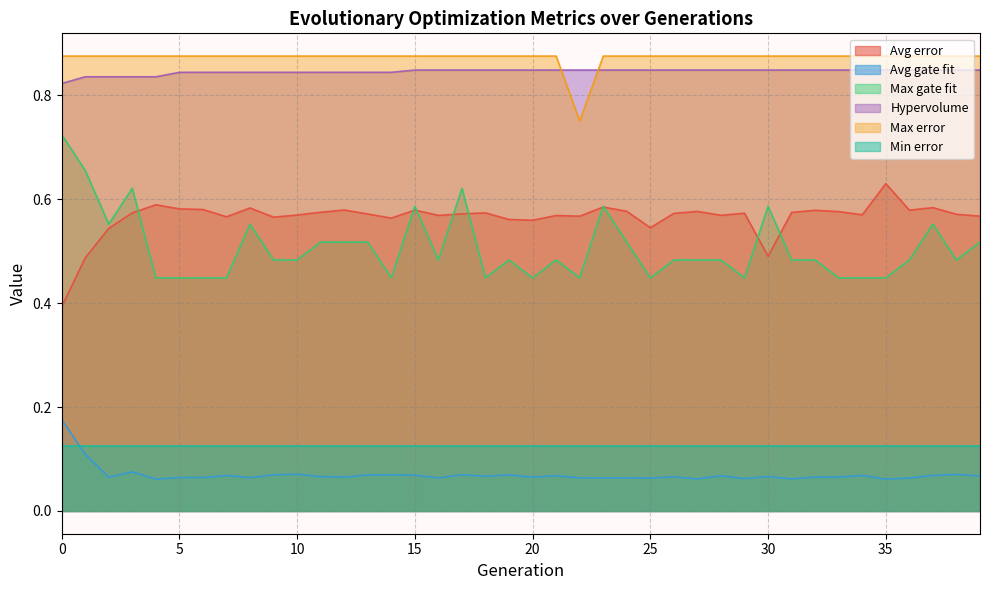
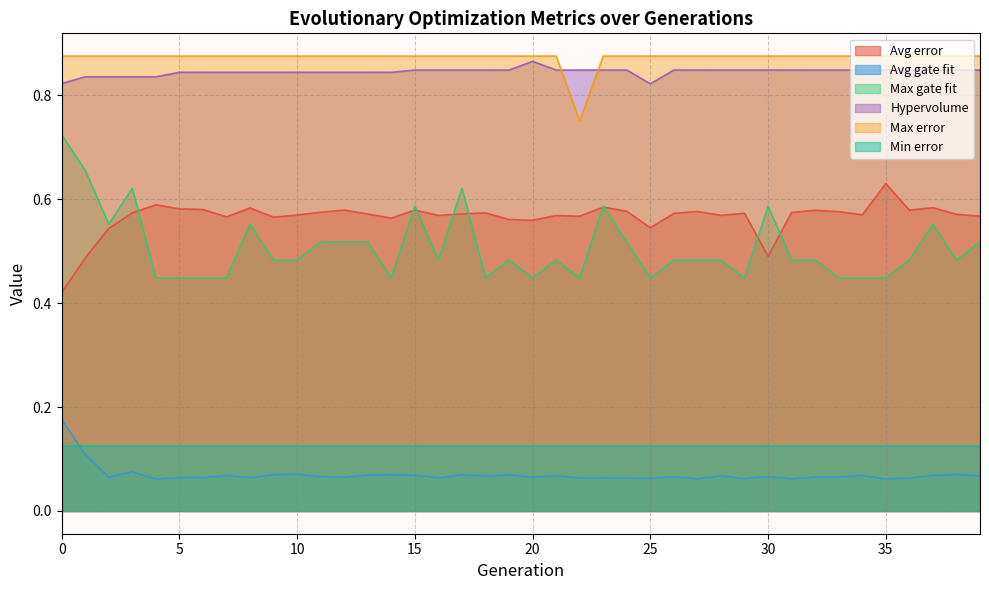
Avg error, 0: 0.39 -> 0.42
Hypervolume, 20: 0.85 -> 0.86
Hypervolume, 25: 0.85 -> 0.82
